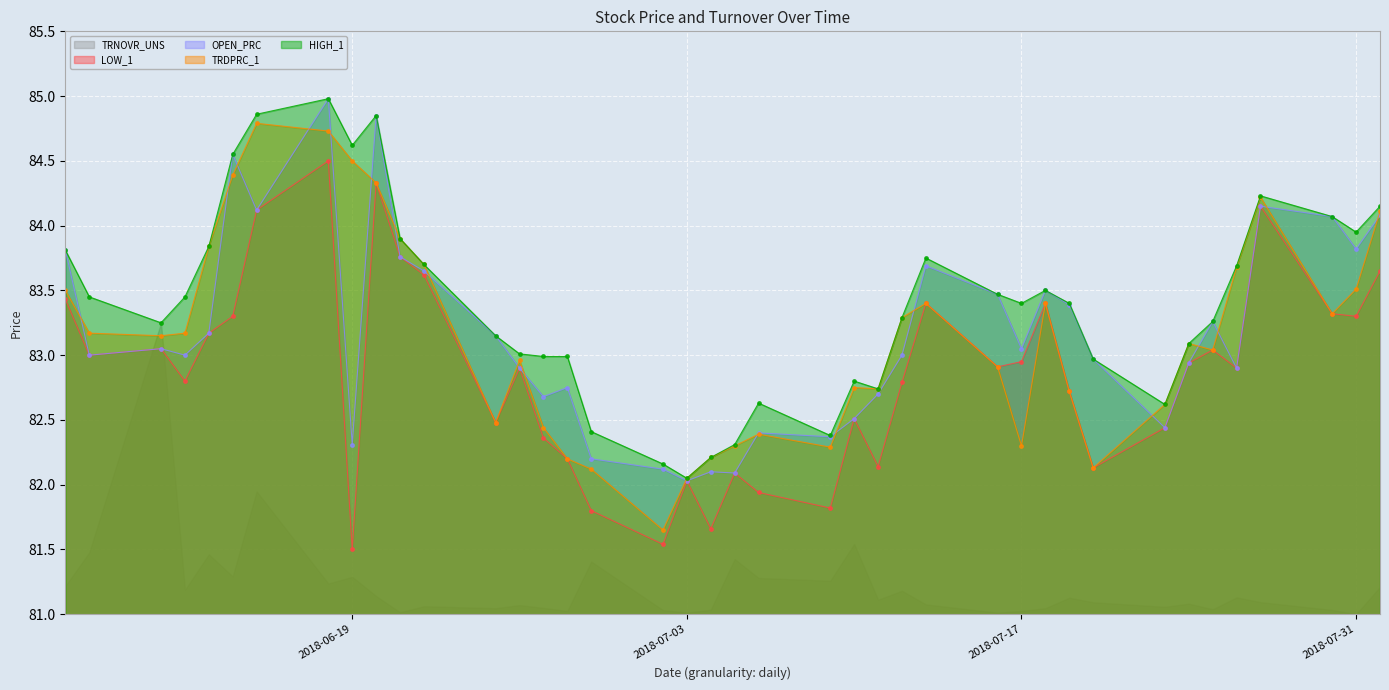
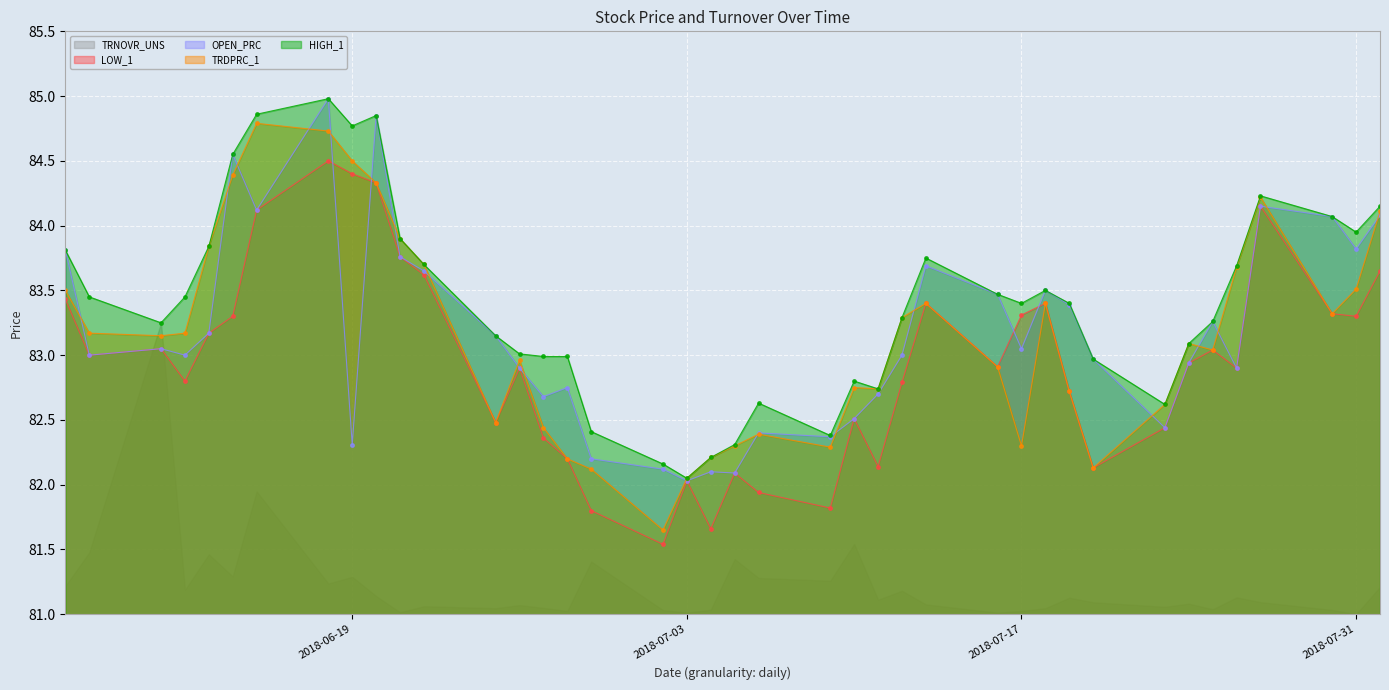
LOW_1, 2018-06-19: 81.5 -> 84.4
HIGH_1, 2018-06-19: 84.62 -> 84.77
LOW_1, 2018-07-17: 82.95 -> 83.31
